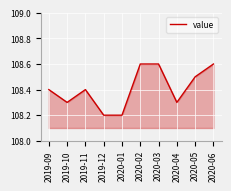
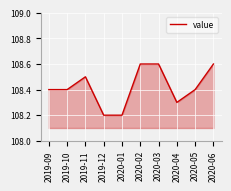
2019-10: 108.3 -> 108.4
2019-11: 108.4 -> 108.5
2020-05: 108.5 -> 108.4
